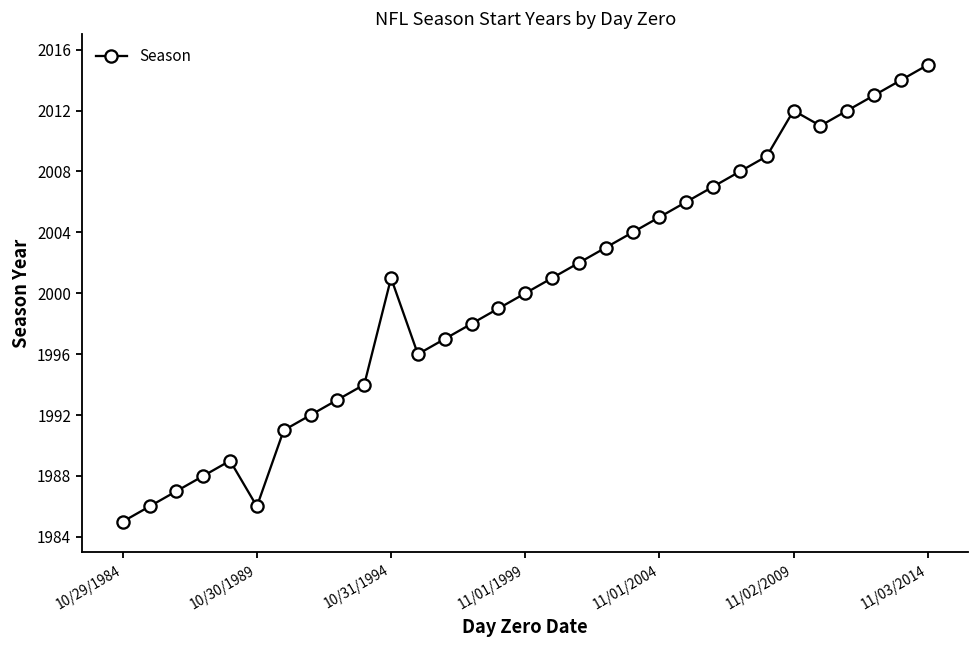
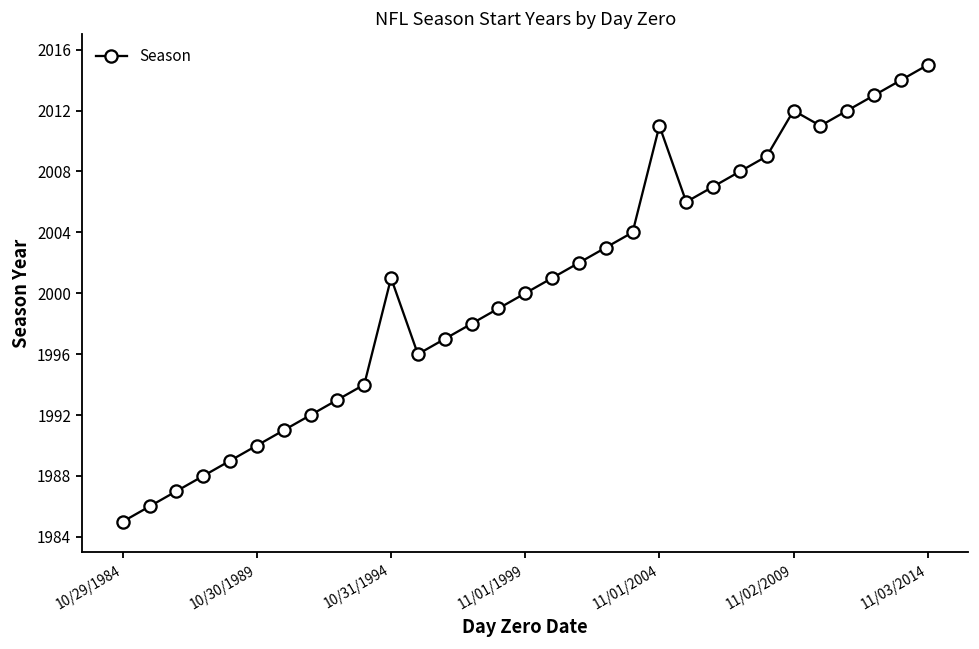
10/30/1989: 1986 -> 1990
11/01/2004: 2005 -> 2011
